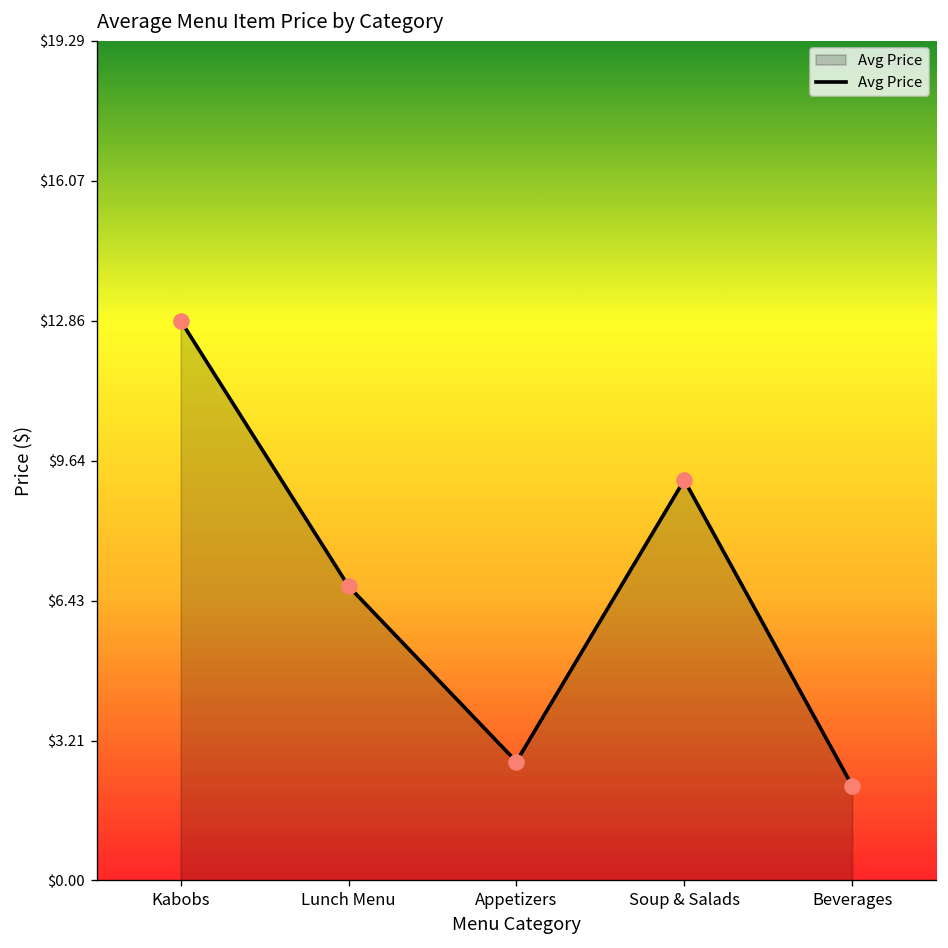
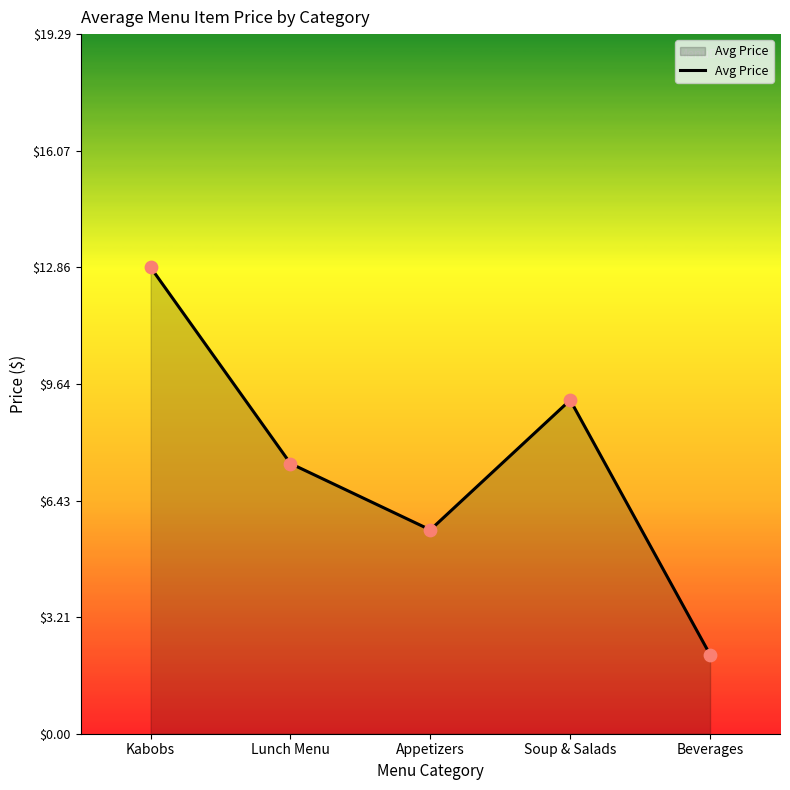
Lunch Menu: $6.8 -> $7.5
Appetizers: $2.7 -> $5.6
